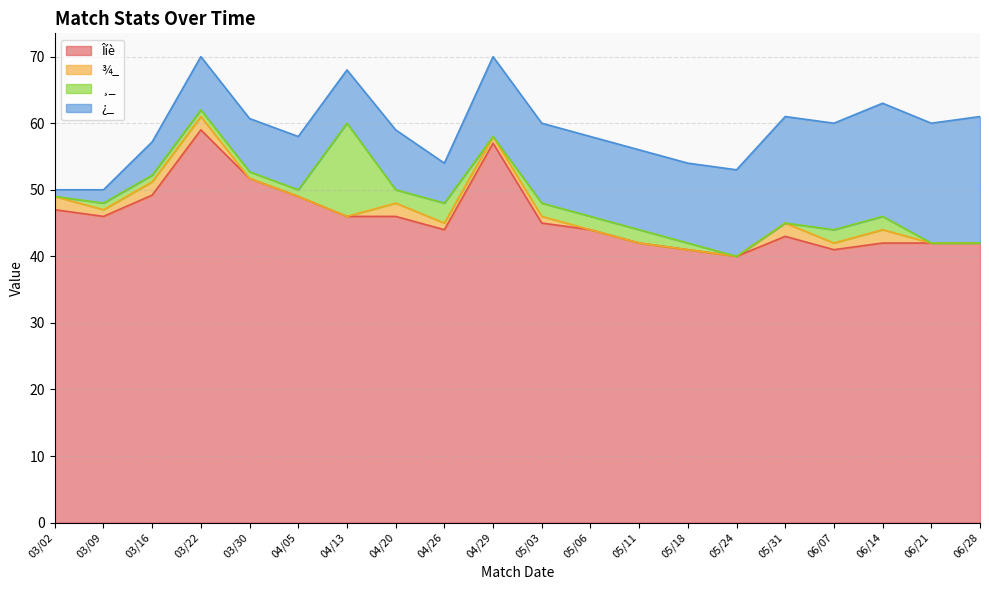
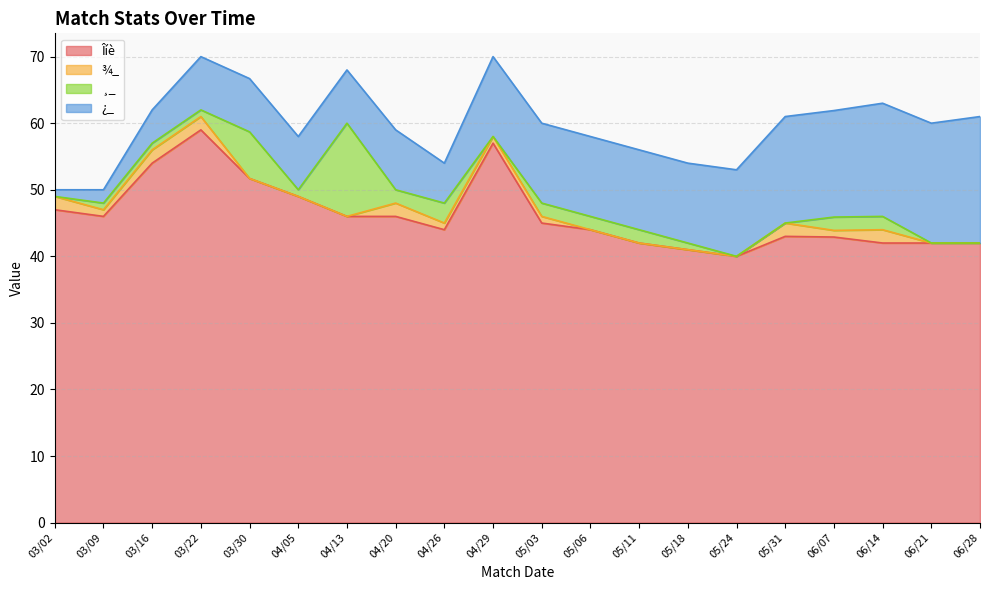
Îíè, 03/16: 49 -> 54
¸_, 03/30: 1 -> 7
Îíè, 06/07: 41 -> 43
